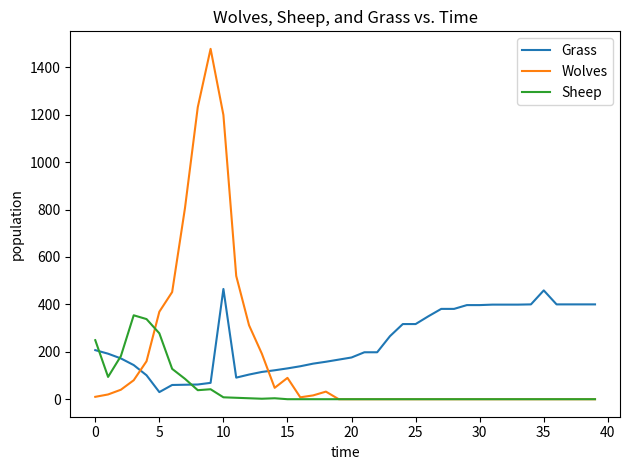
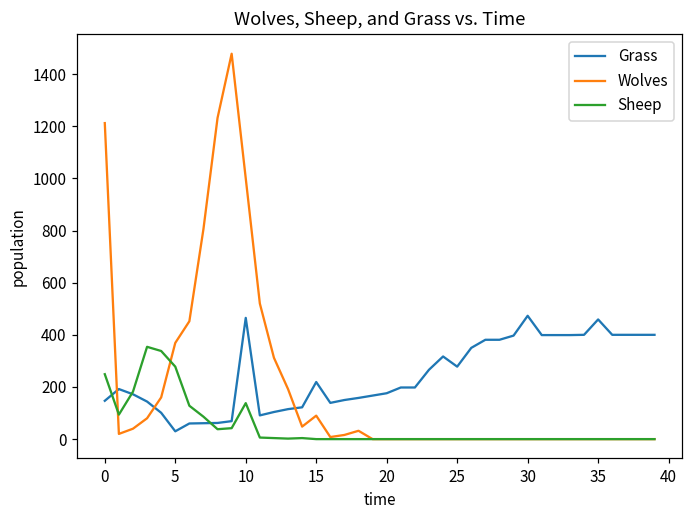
Grass, 0: 210 -> 150
Wolves, 0: 10 -> 1210
Wolves, 10: 1200 -> 1000
Sheep, 10: 10 -> 140
Grass, 15: 130 -> 220
Grass, 25: 320 -> 280
Grass, 30: 400 -> 470
